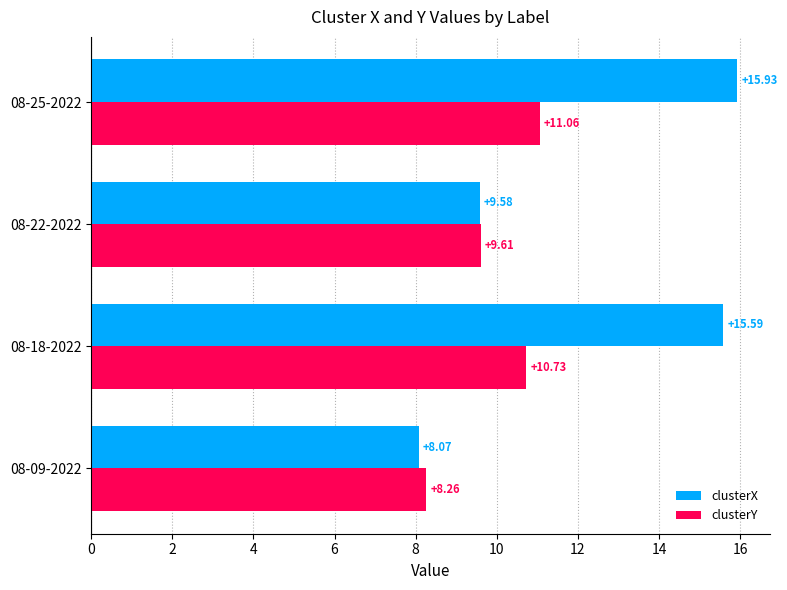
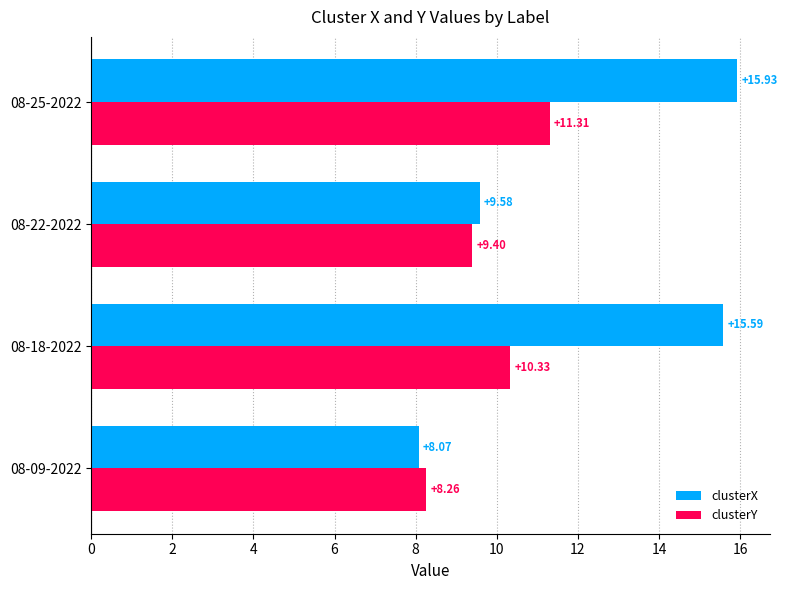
clusterY, 08-25-2022: +11.06 -> +11.31
clusterY, 08-22-2022: +9.61 -> +9.40
clusterY, 08-18-2022: +10.73 -> +10.33
